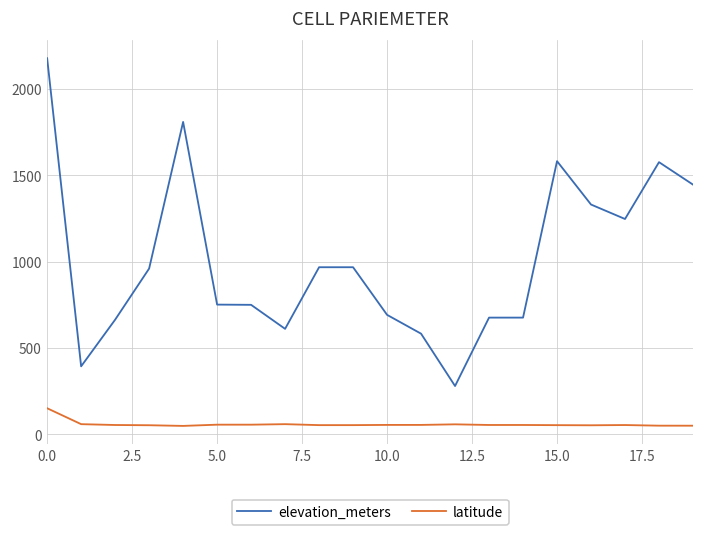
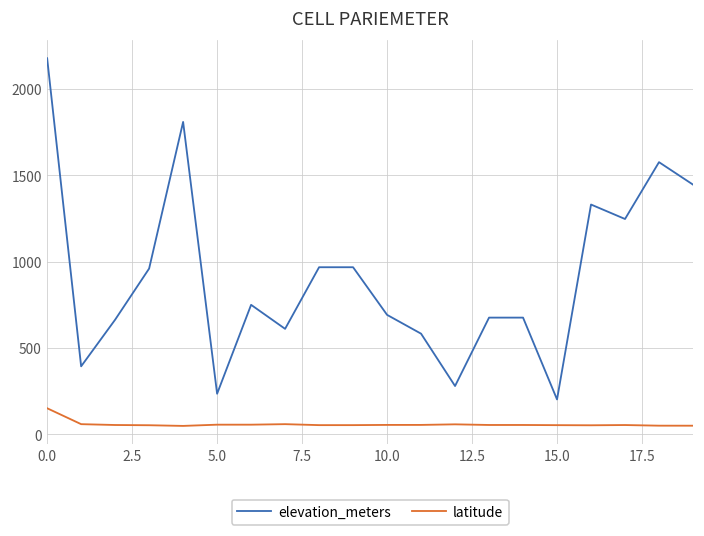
elevation_meters, 5.0: 750 -> 240
elevation_meters, 15.0: 1580 -> 200
